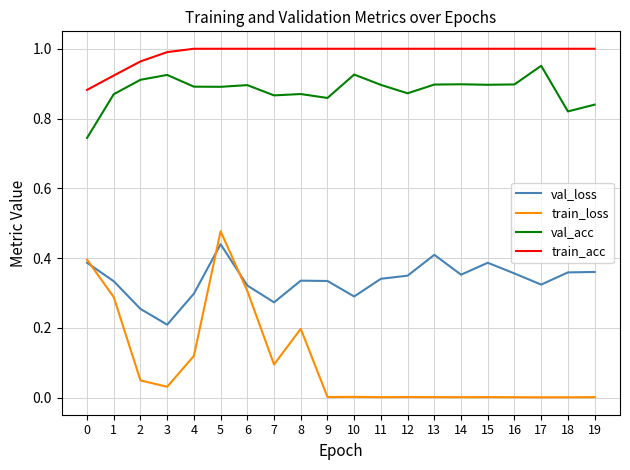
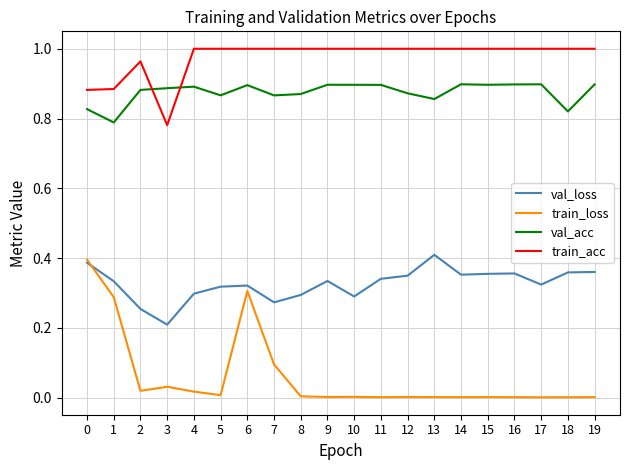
val_acc, 0: 0.74 -> 0.83
val_acc, 1: 0.87 -> 0.79
train_acc, 1: 0.92 -> 0.88
train_loss, 2: 0.05 -> 0.02
val_acc, 2: 0.91 -> 0.88
val_acc, 3: 0.92 -> 0.89
train_acc, 3: 0.99 -> 0.78
train_loss, 4: 0.12 -> 0.02
val_loss, 5: 0.44 -> 0.32
train_loss, 5: 0.48 -> 0.01
val_acc, 5: 0.89 -> 0.87
val_loss, 8: 0.34 -> 0.29
train_loss, 8: 0.20 -> 0.00
val_acc, 9: 0.86 -> 0.90
val_acc, 10: 0.93 -> 0.90
val_acc, 13: 0.90 -> 0.86
val_loss, 15: 0.39 -> 0.35
val_acc, 17: 0.95 -> 0.90
val_acc, 19: 0.84 -> 0.90
